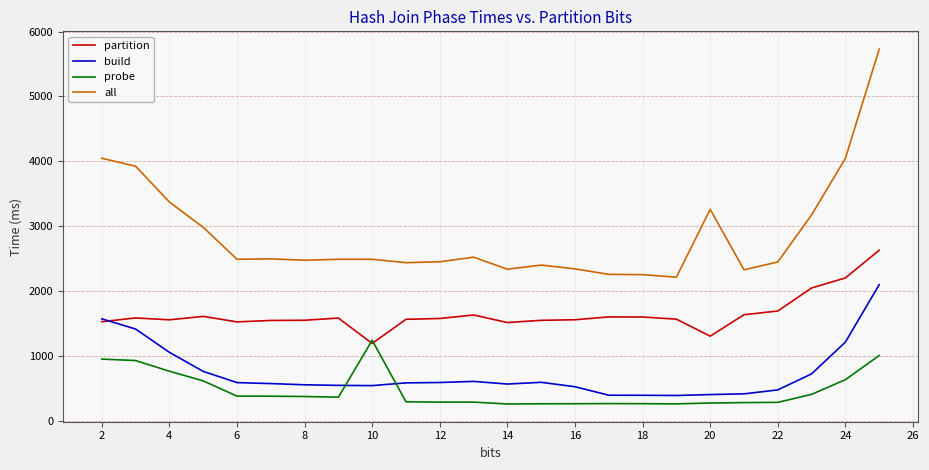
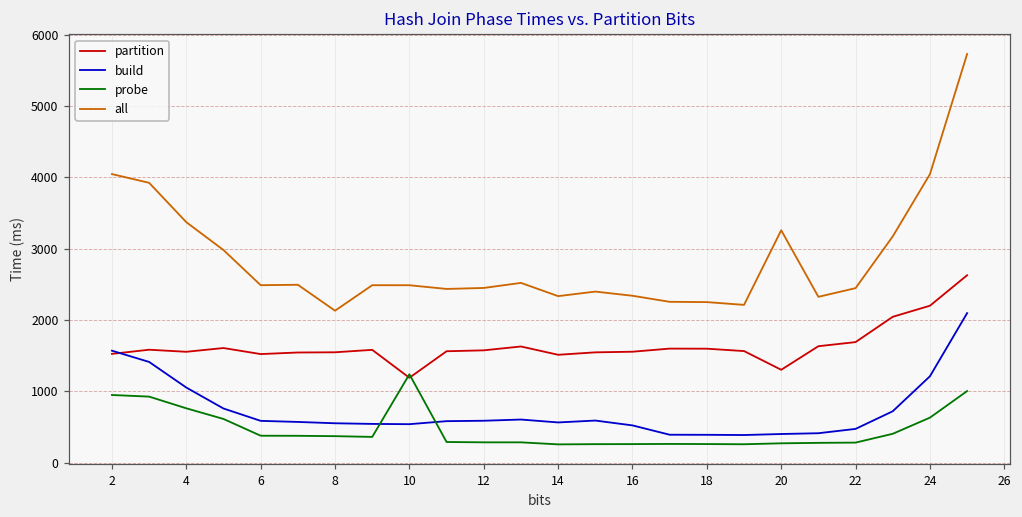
all, 8: 2500 -> 2100
